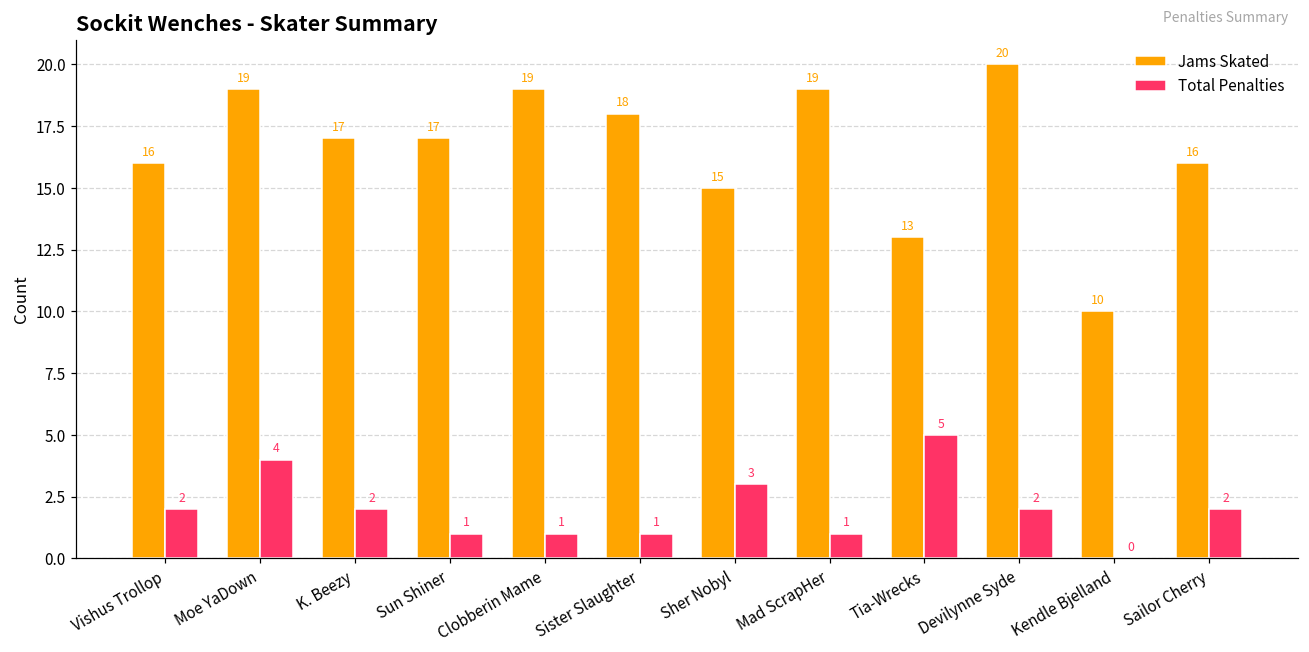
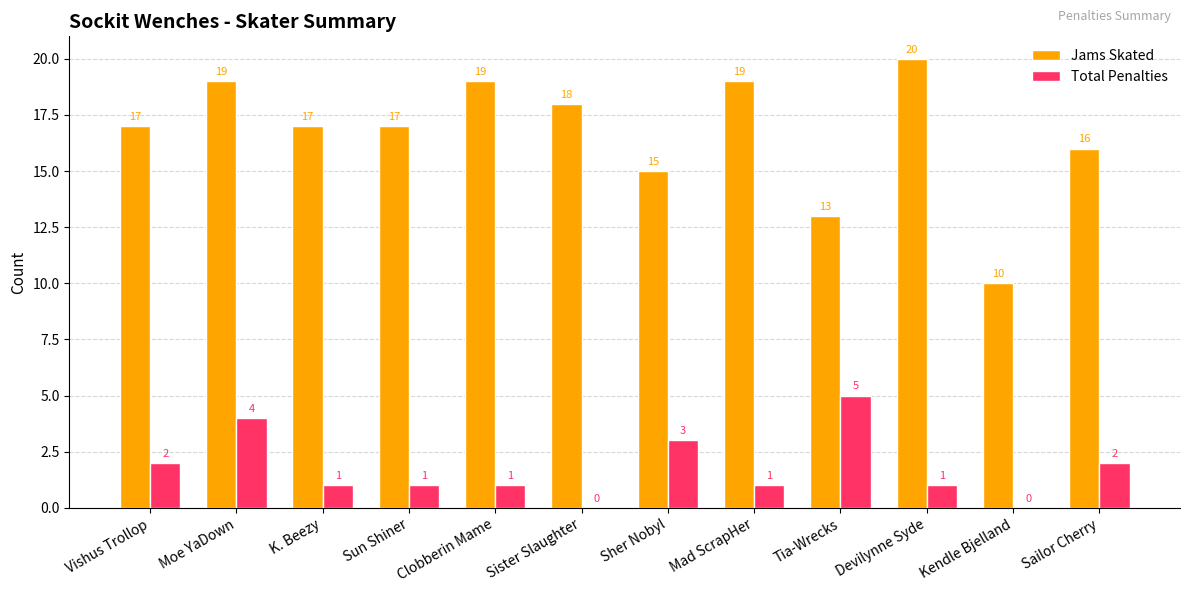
Jams Skated, Vishus Trollop: 16 -> 17
Total Penalties, K. Beezy: 2 -> 1
Total Penalties, Sister Slaughter: 1 -> 0
Total Penalties, Devilynne Syde: 2 -> 1
